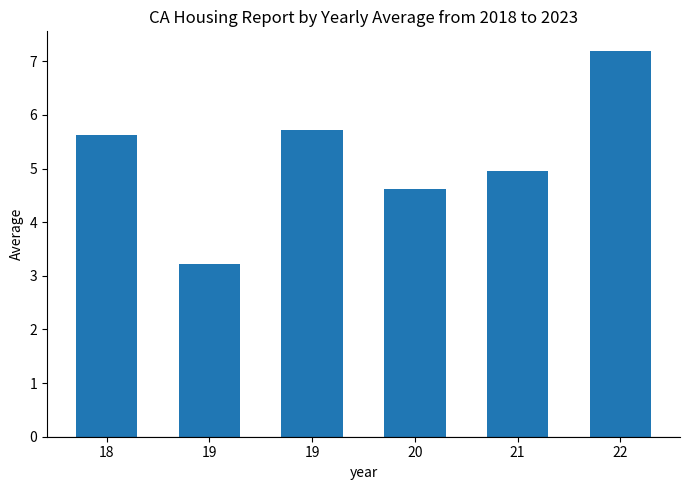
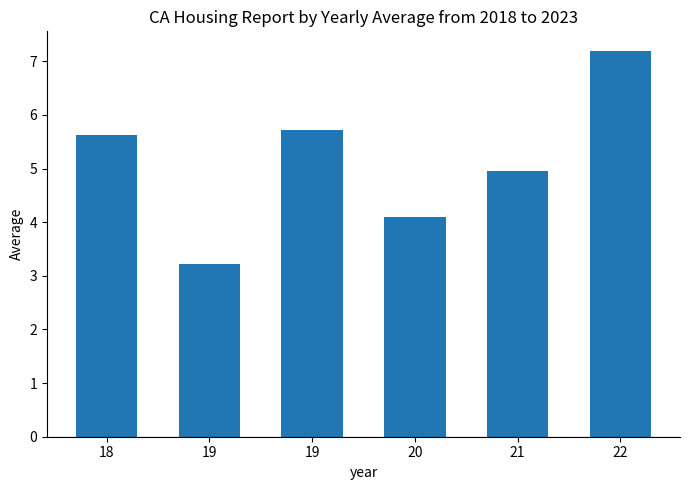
20: 4.6 -> 4.1
